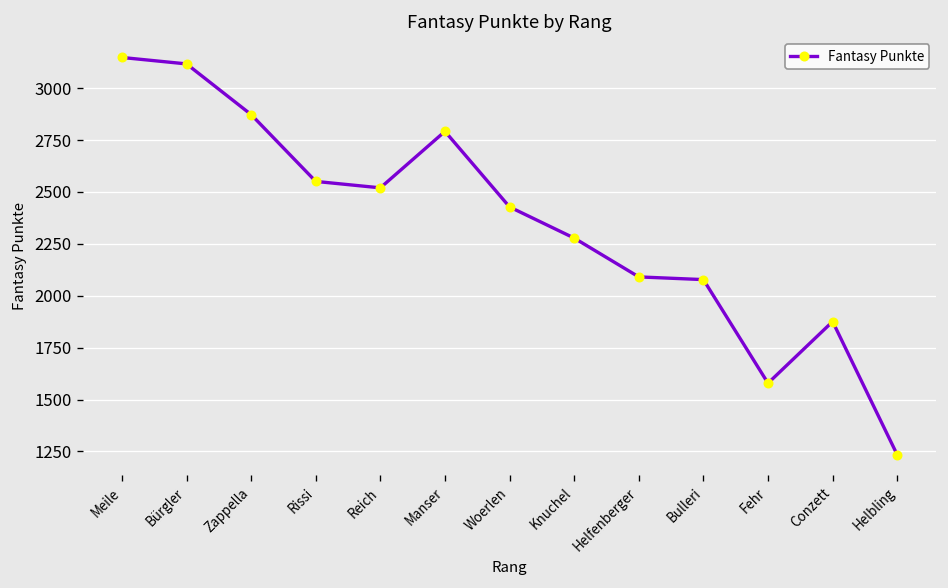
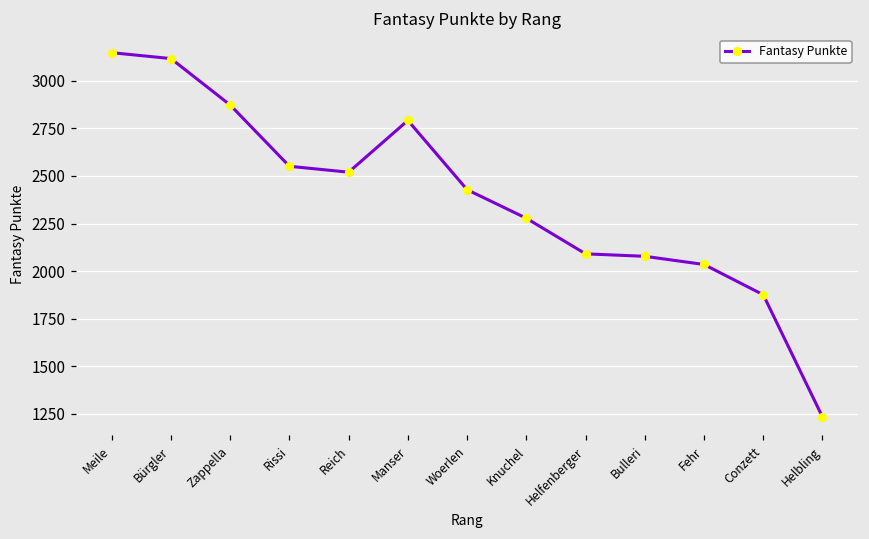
Fehr: 1580 -> 2040
